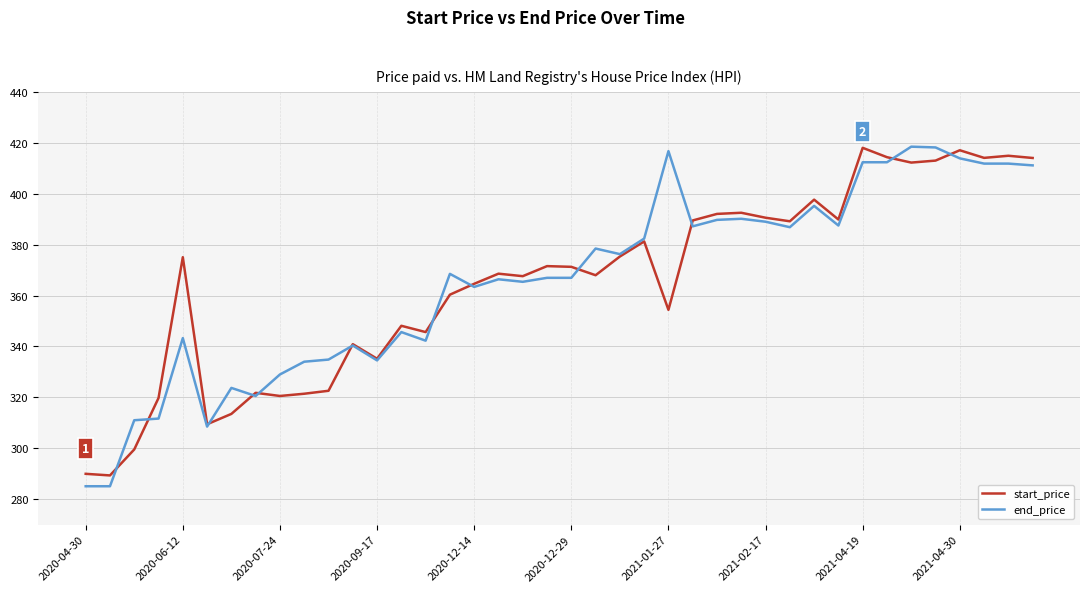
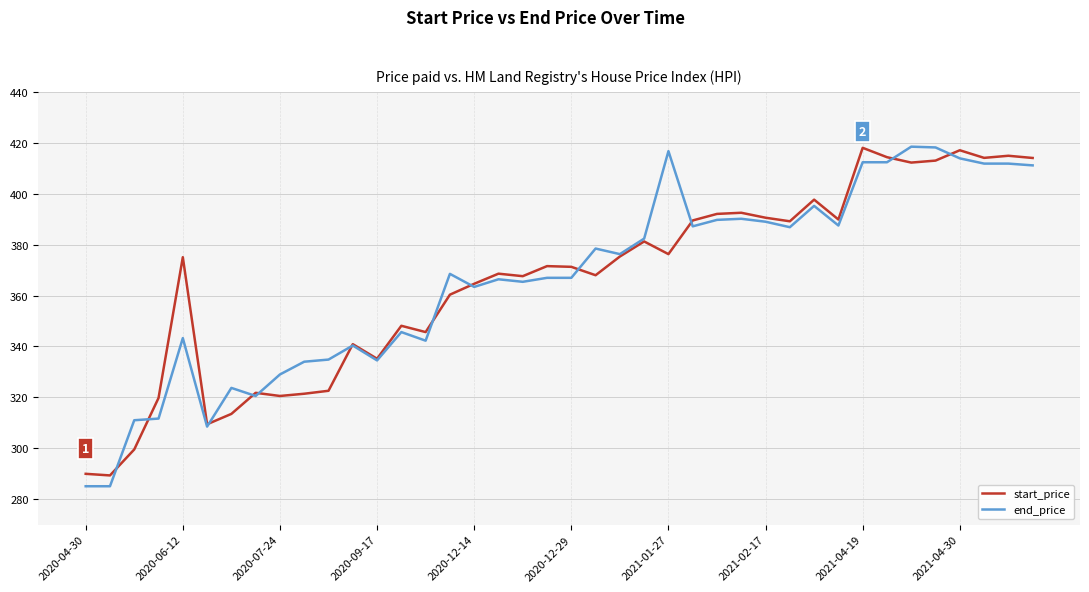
start_price, 2021-01-27: 354 -> 376
